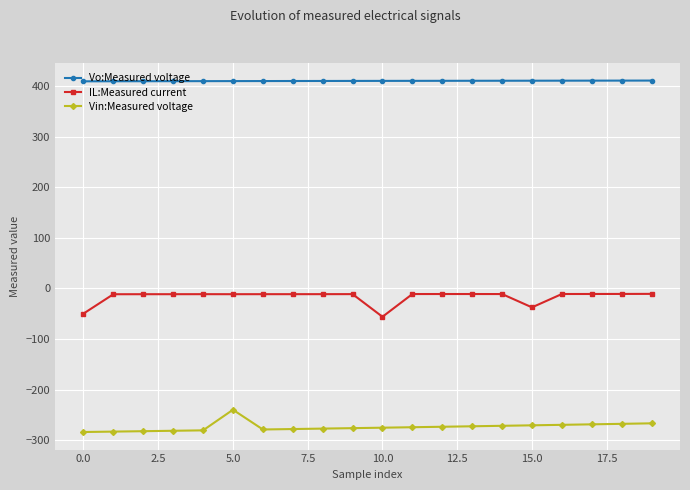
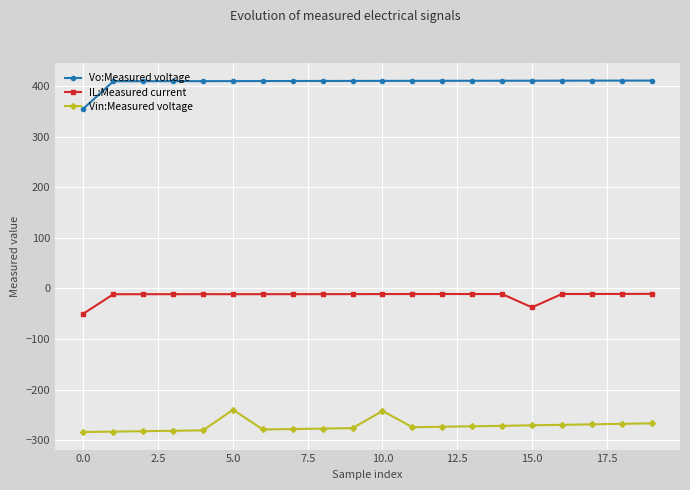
Vo:Measured voltage, 0.0: 410 -> 360
IL:Measured current, 10.0: -60 -> -10
Vin:Measured voltage, 10.0: -280 -> -240
